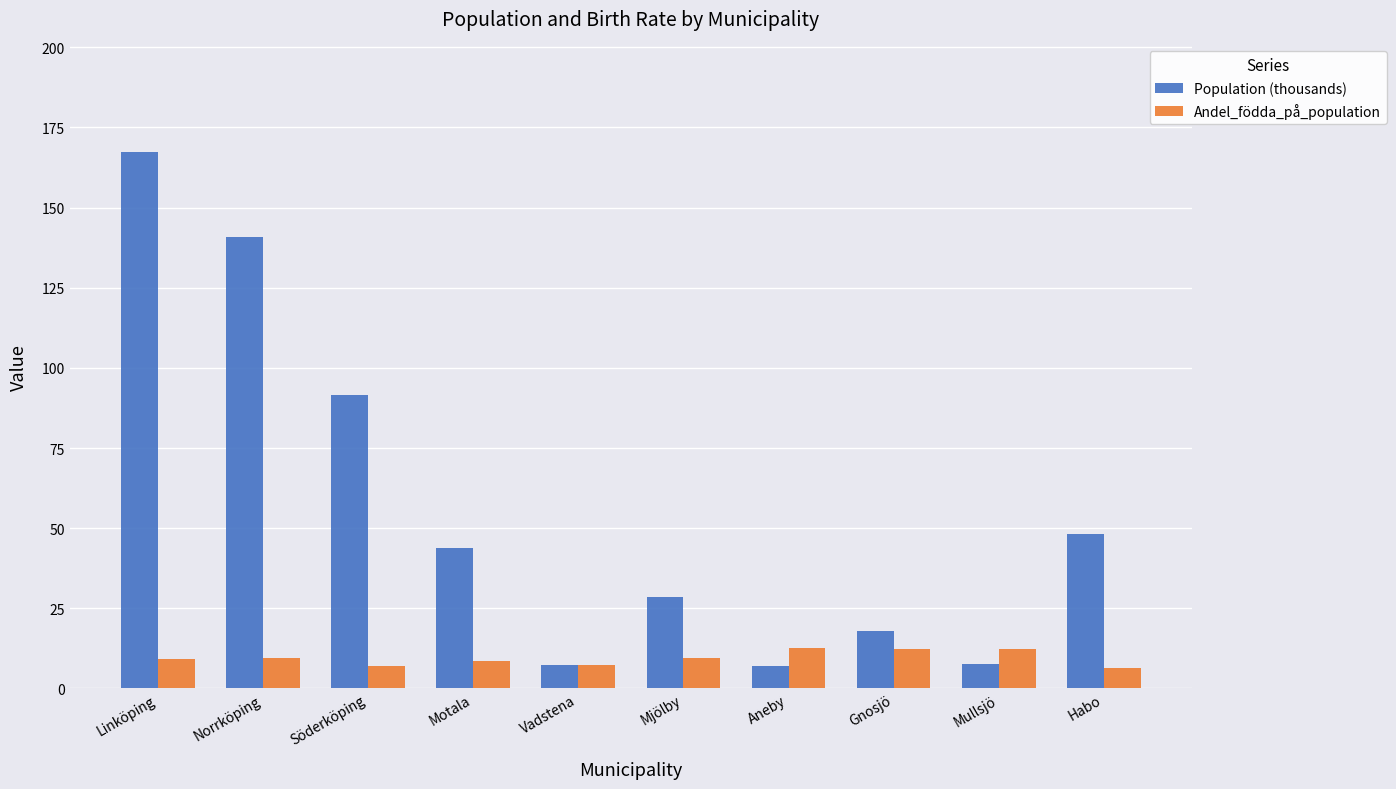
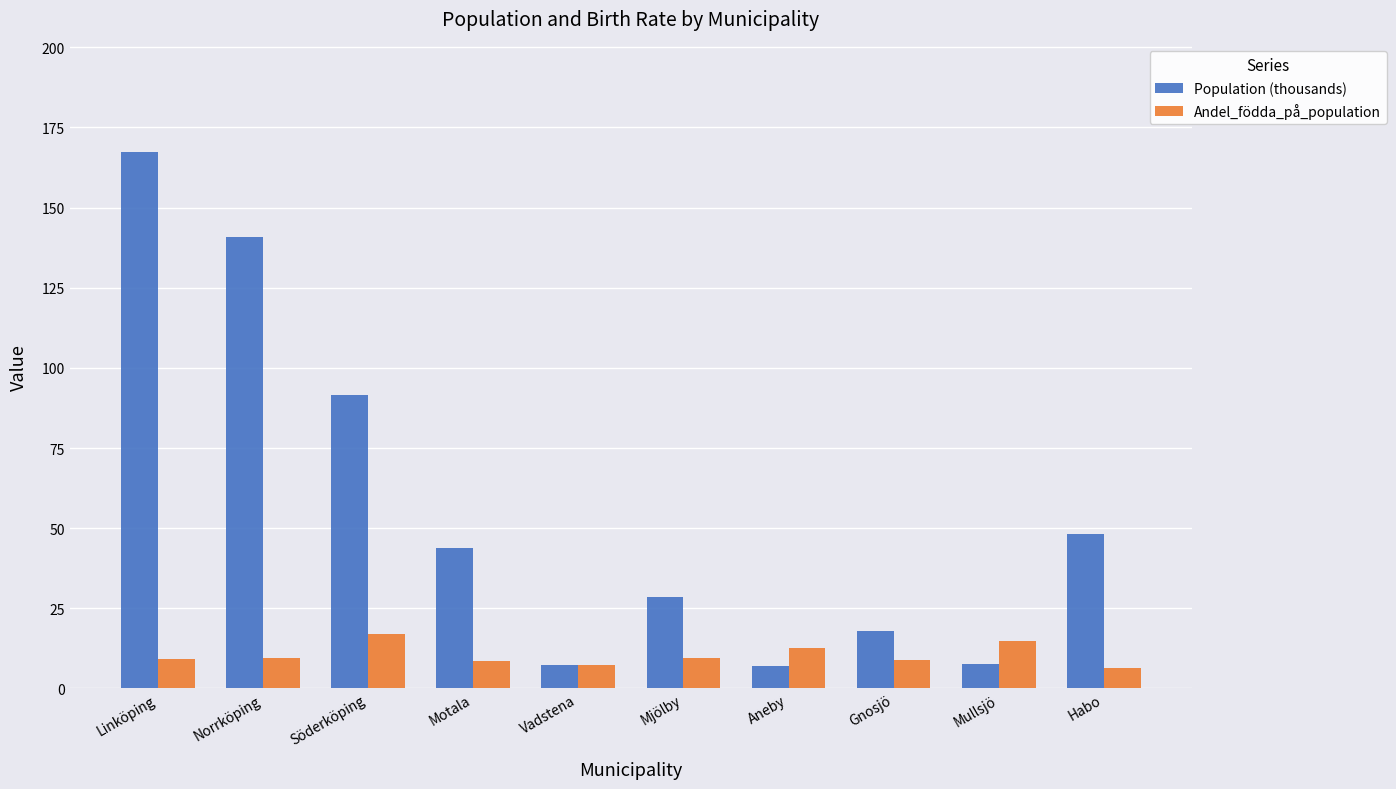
Andel_födda_på_population, Söderköping: 7 -> 17
Andel_födda_på_population, Gnosjö: 12 -> 9
Andel_födda_på_population, Mullsjö: 12 -> 15
